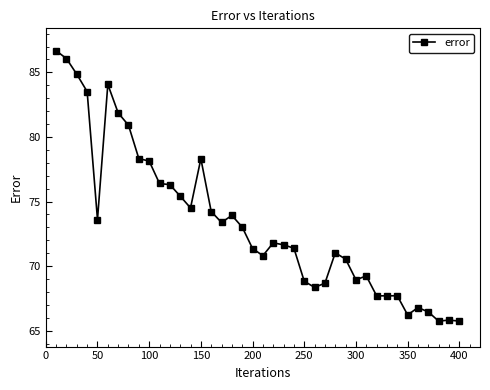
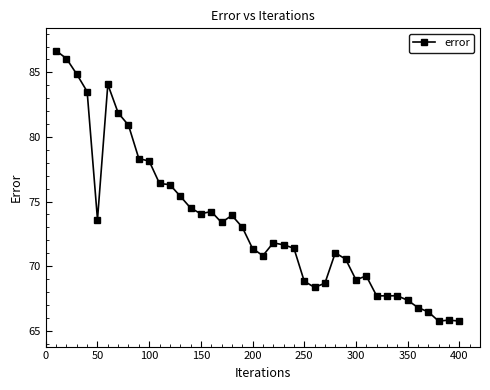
150: 78.3 -> 74.0
350: 66.2 -> 67.4
